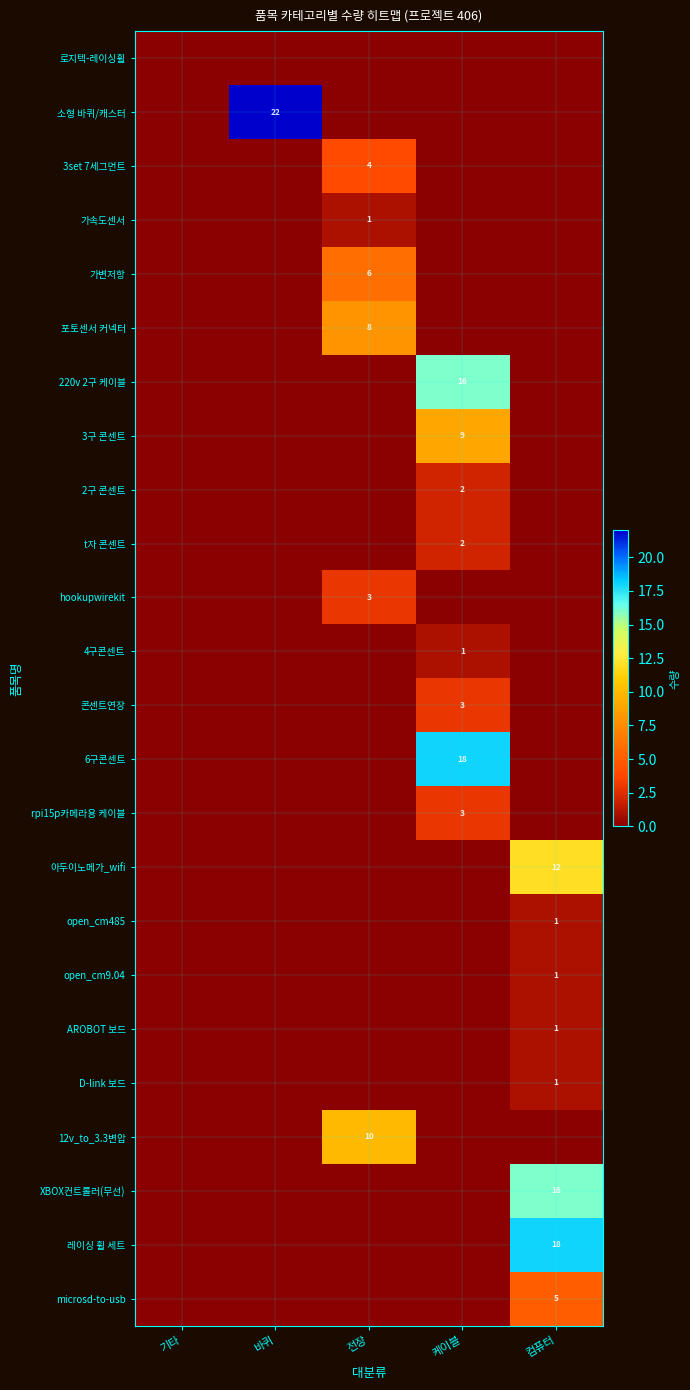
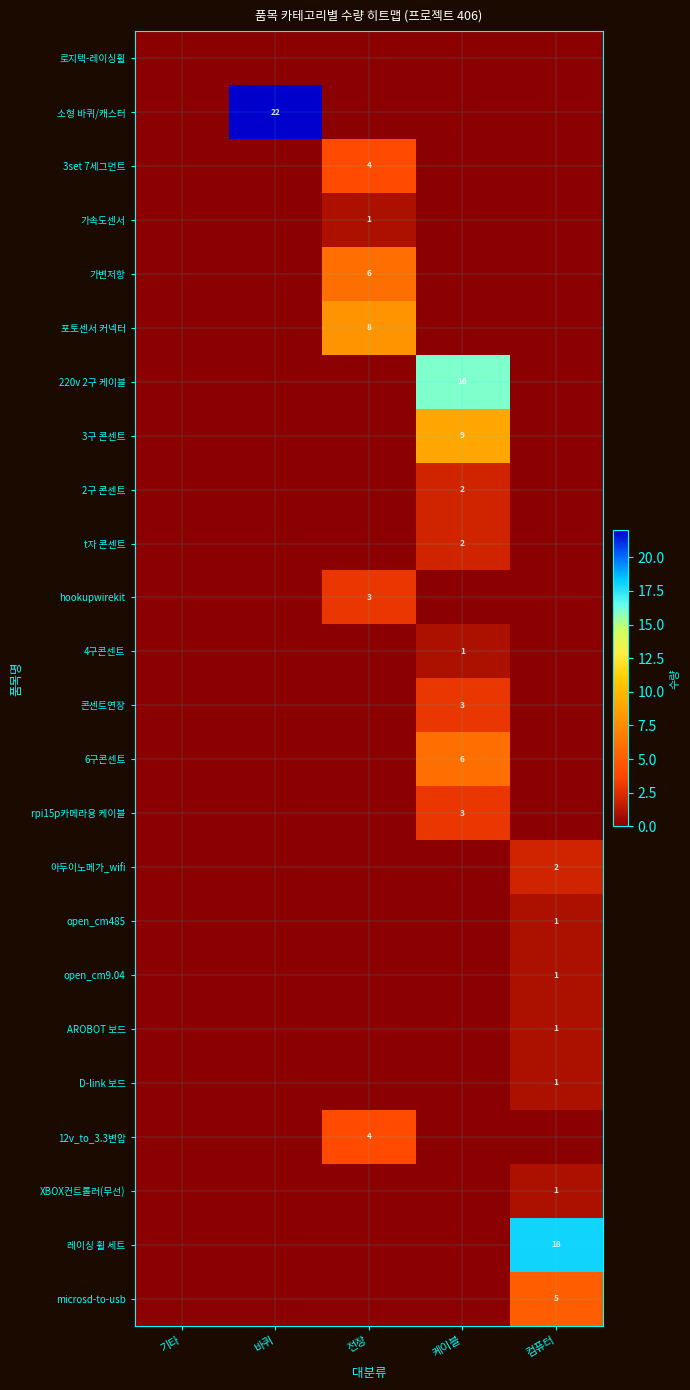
6구콘센트, 케이블: 18 -> 6
아두이노메가_wifi, 컴퓨터: 12 -> 2
12v_to_3.3변압, 전장: 10 -> 4
XBOX컨트롤러(무선), 컴퓨터: 16 -> 1
